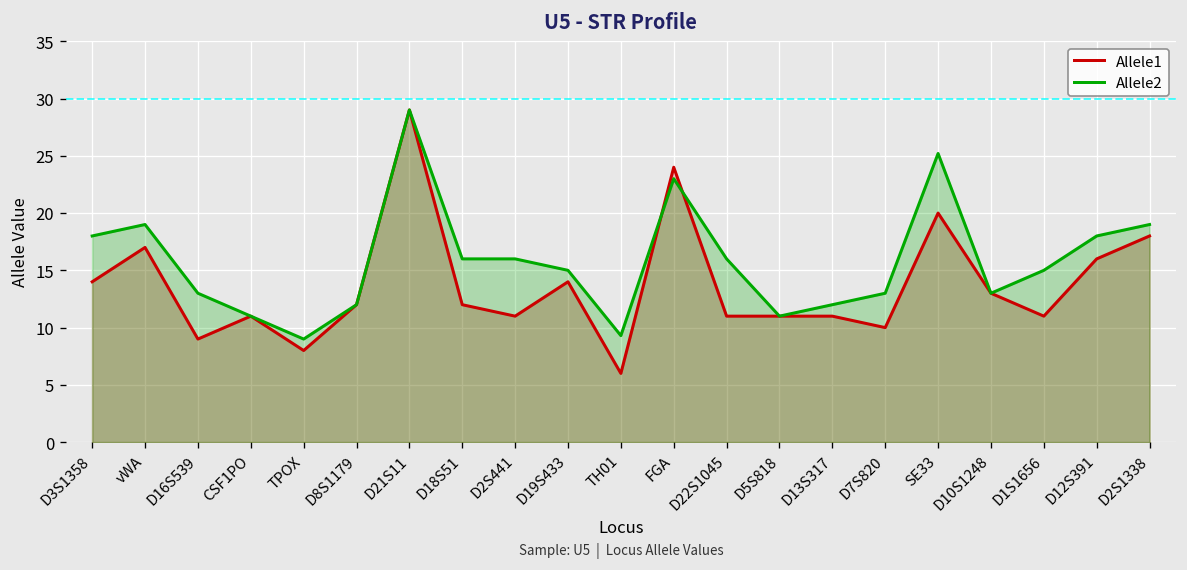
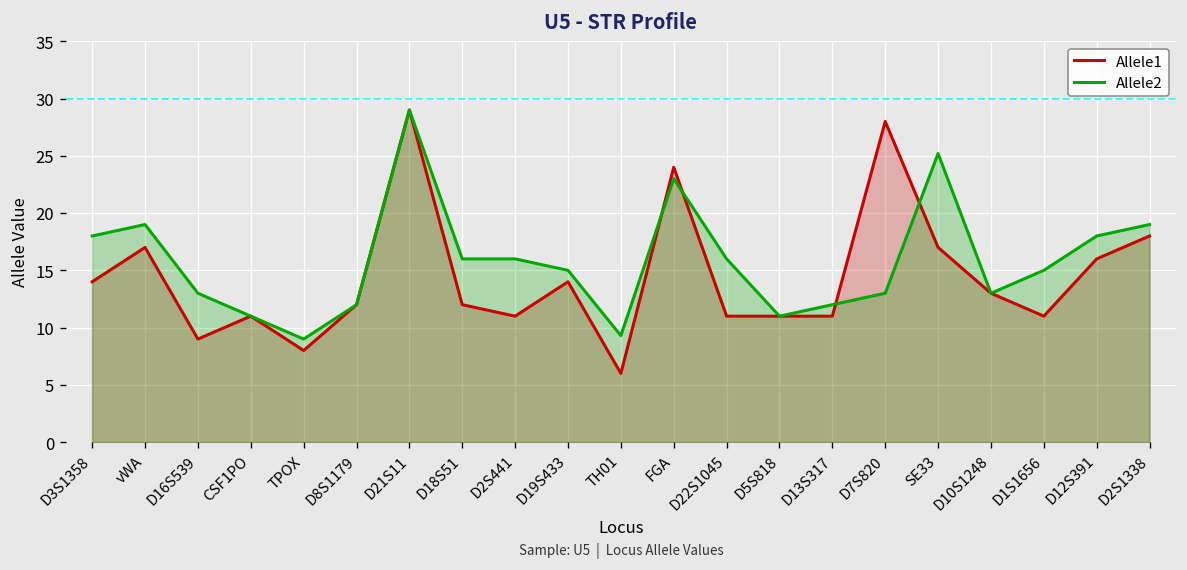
Allele1, D7S820: 10 -> 28
Allele1, SE33: 20 -> 17
